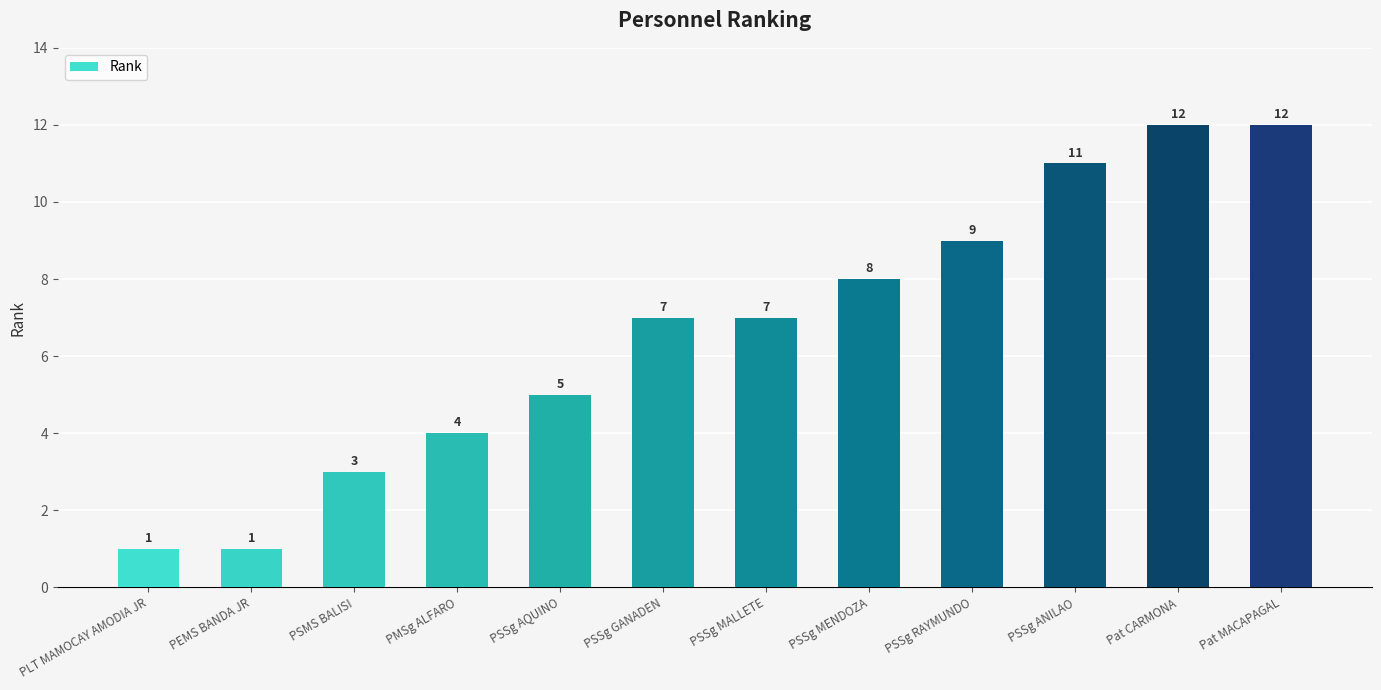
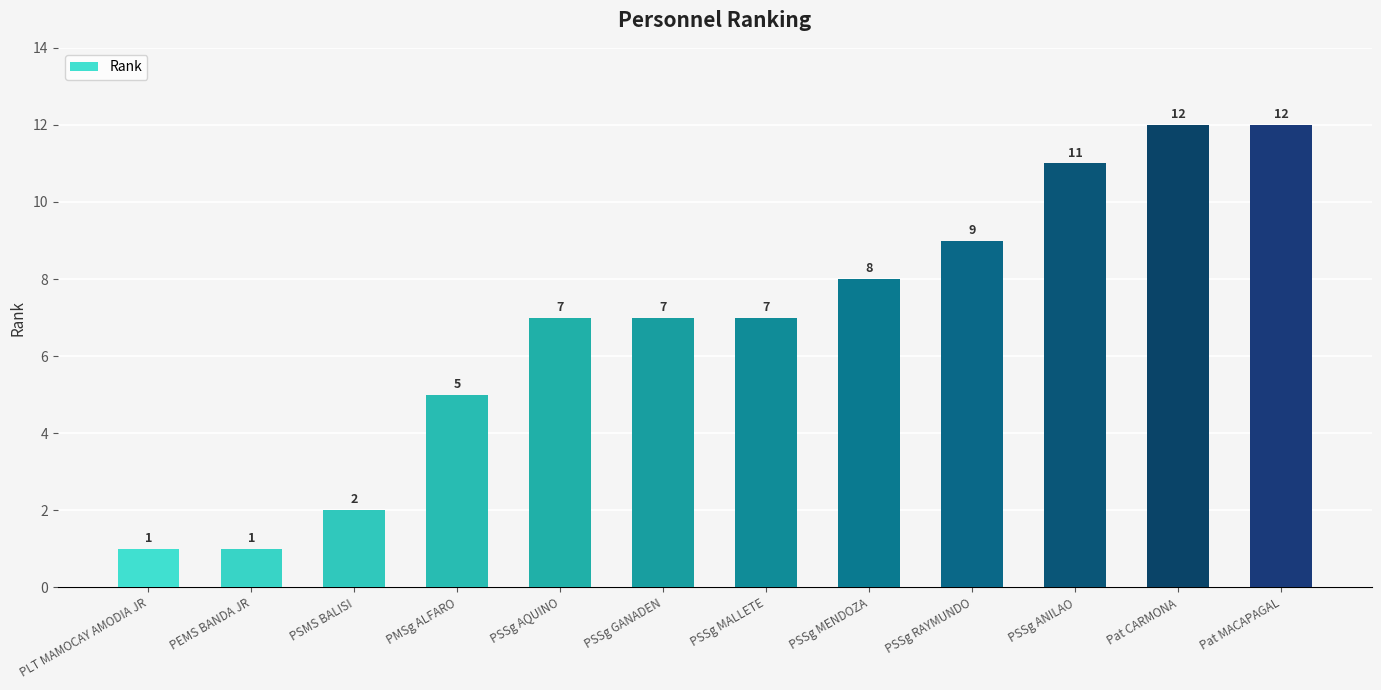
PSMS BALISI: 3 -> 2
PMSg ALFARO: 4 -> 5
PSSg AQUINO: 5 -> 7
